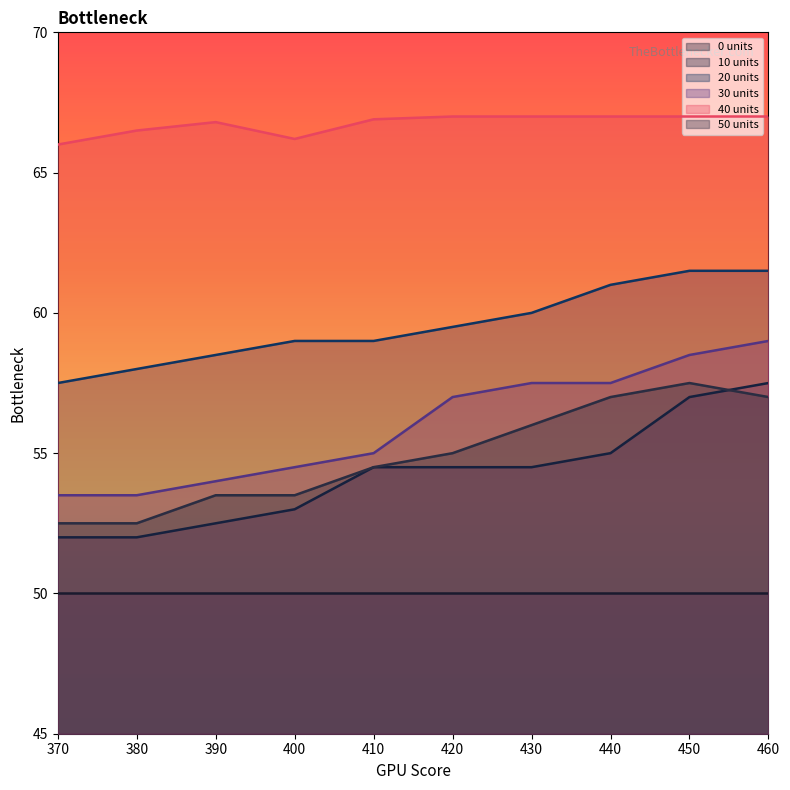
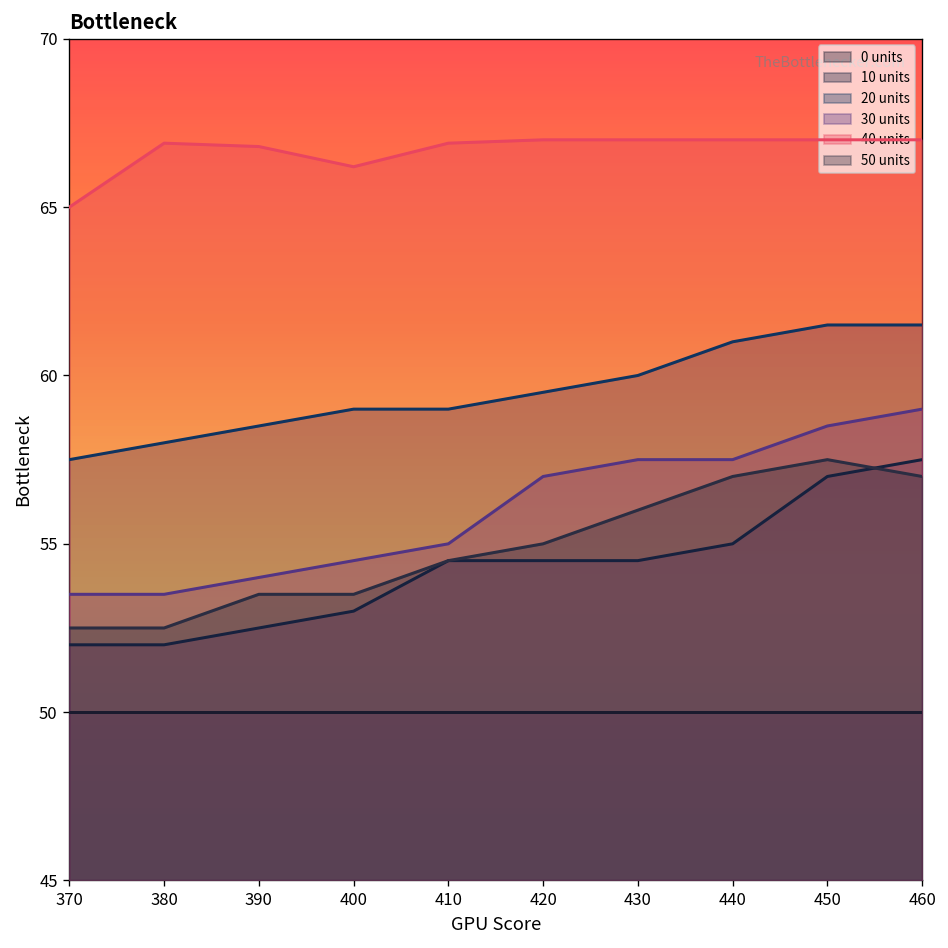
40 units, 370: 66 -> 65
40 units, 380: 66.5 -> 66.9
